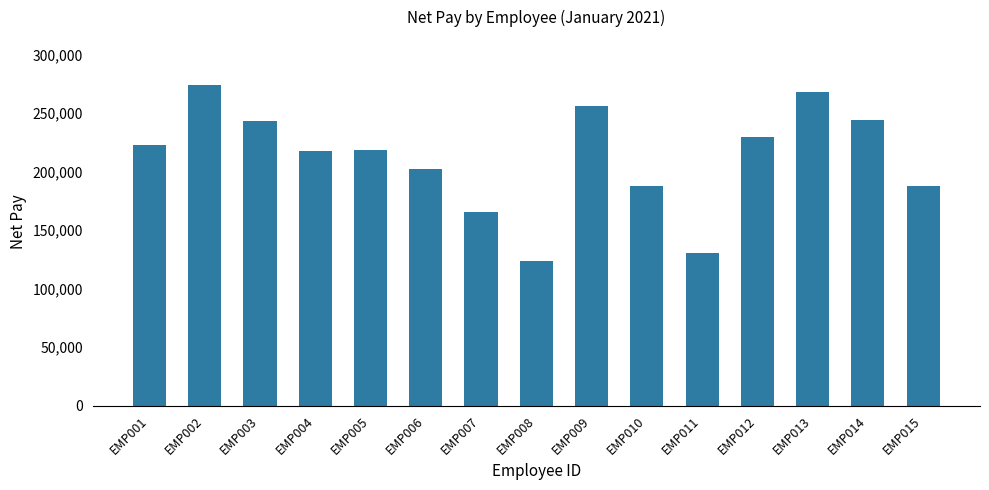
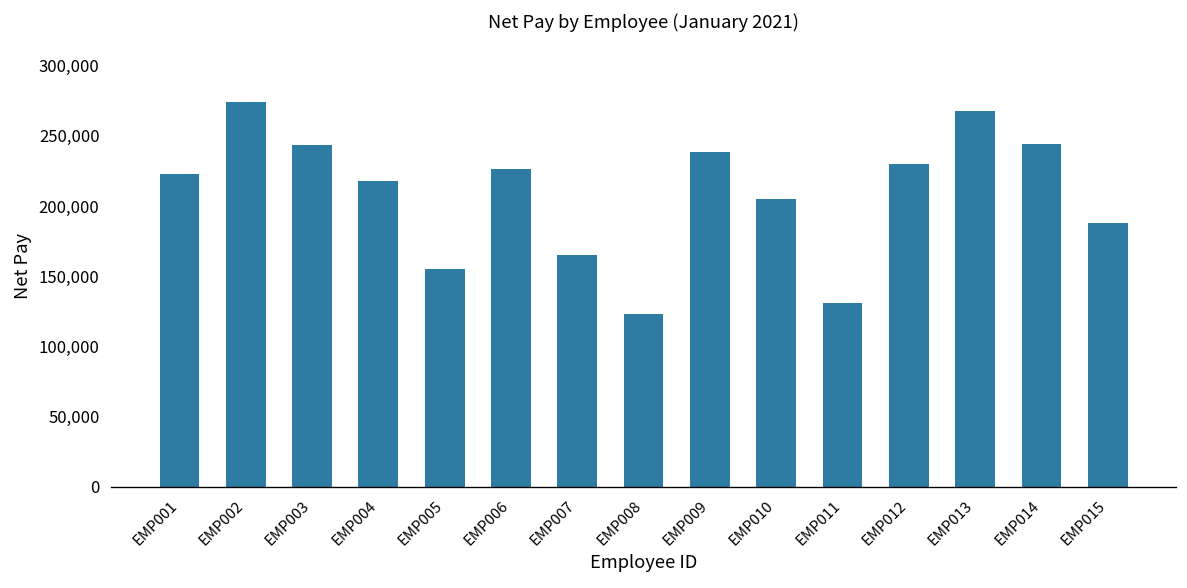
EMP005: 219,000 -> 155,000
EMP006: 202,000 -> 227,000
EMP009: 256,000 -> 238,000
EMP010: 188,000 -> 205,000
